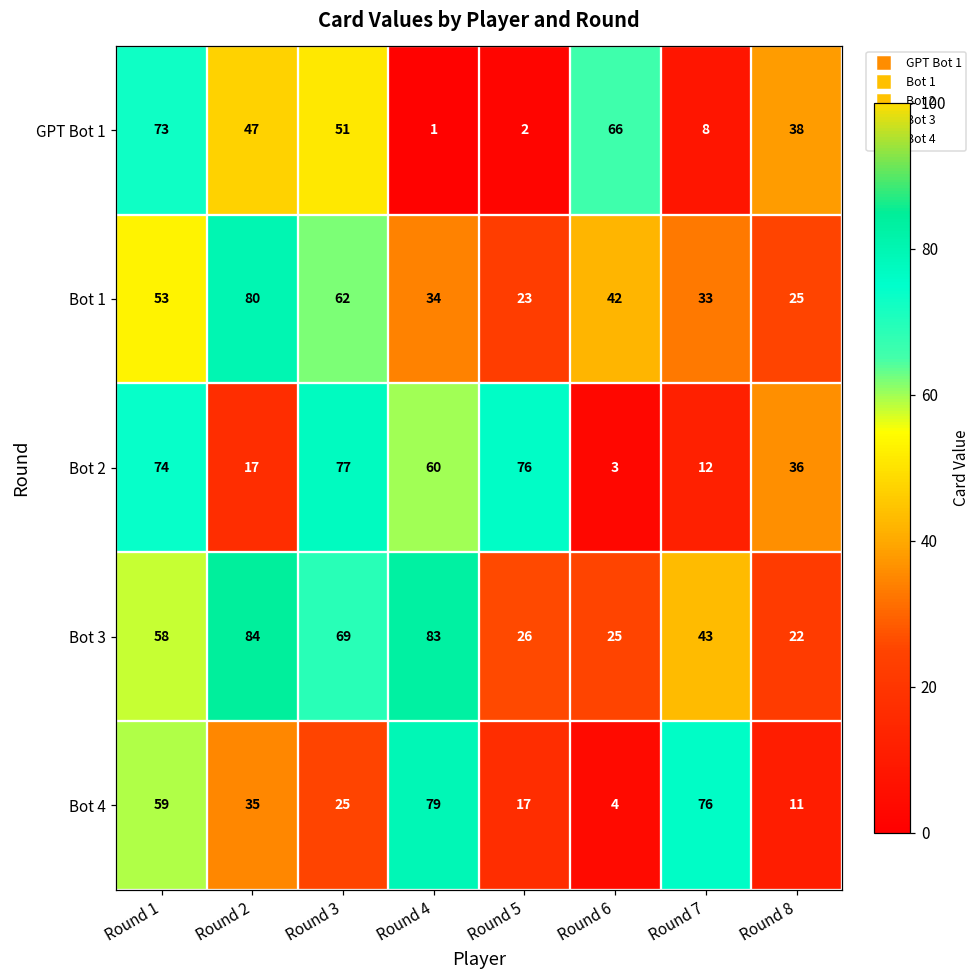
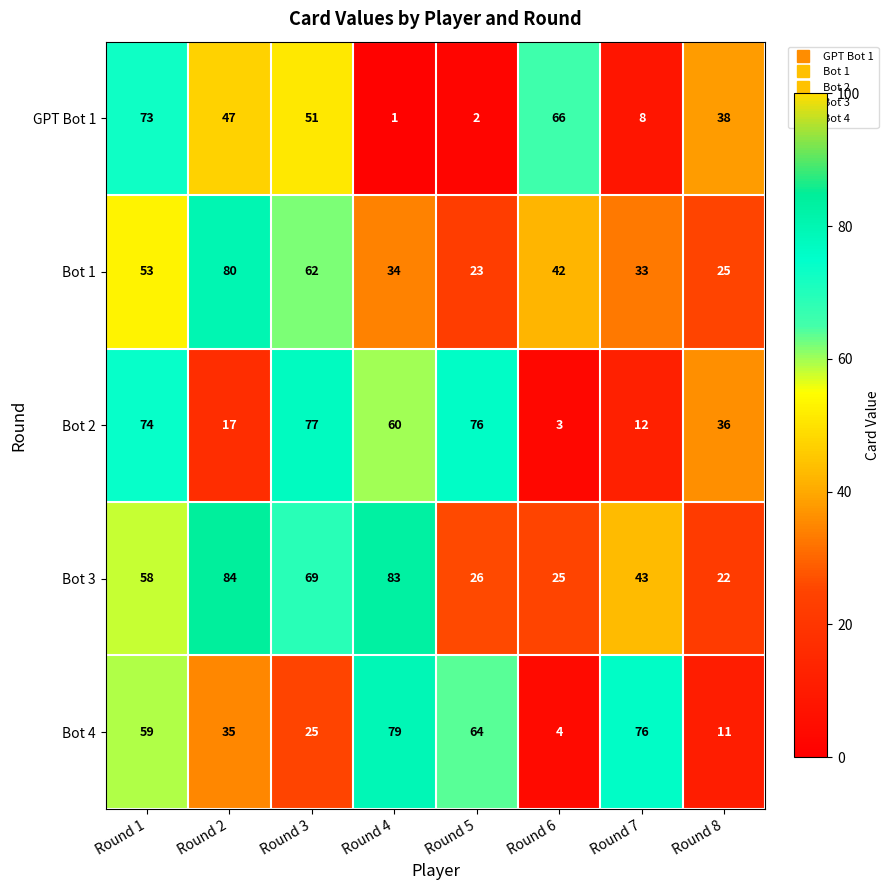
Bot 4, Round 5: 17 -> 64
